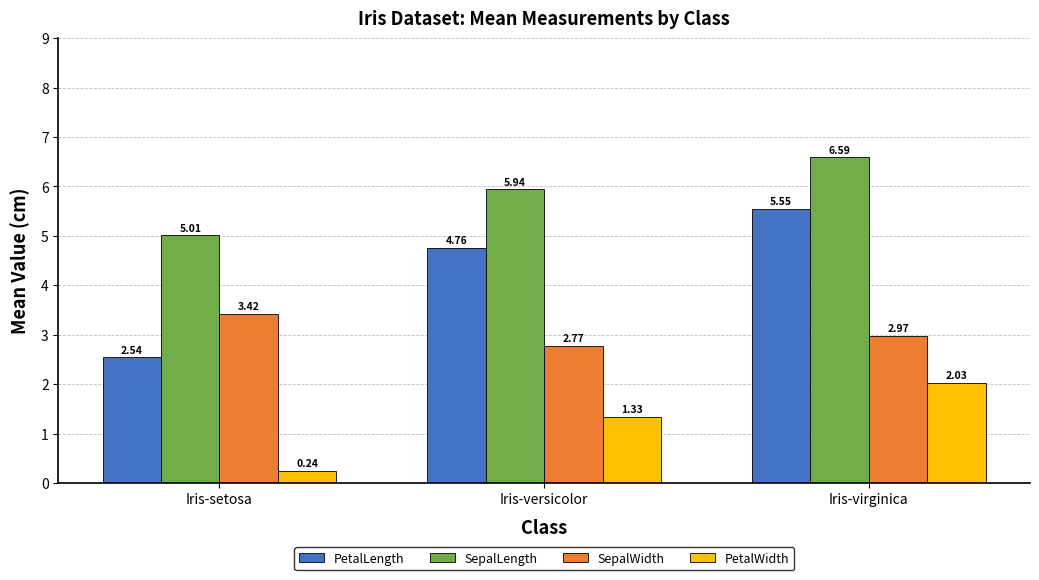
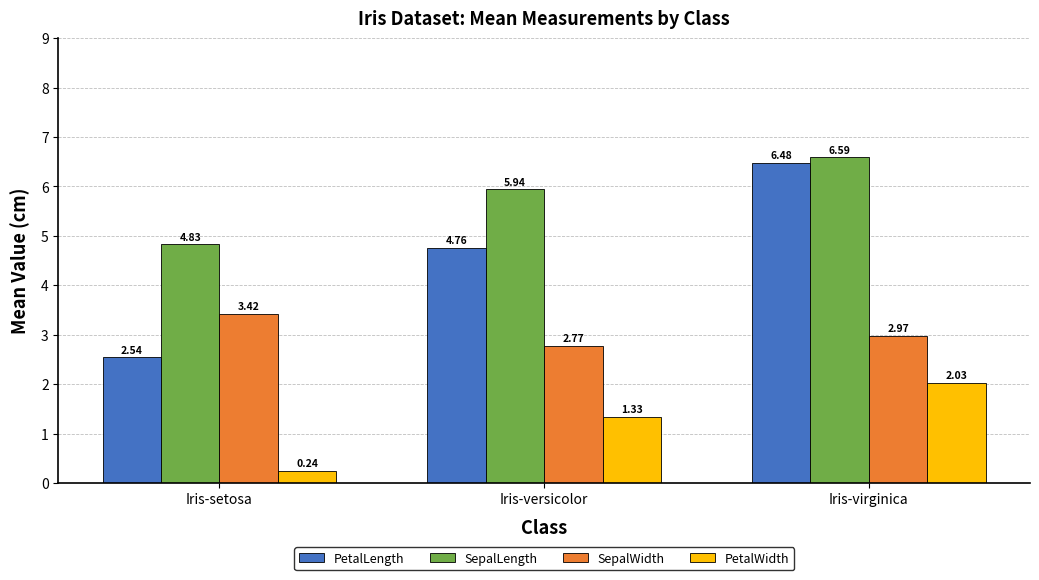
SepalLength, Iris-setosa: 5.01 -> 4.83
PetalLength, Iris-virginica: 5.55 -> 6.48
